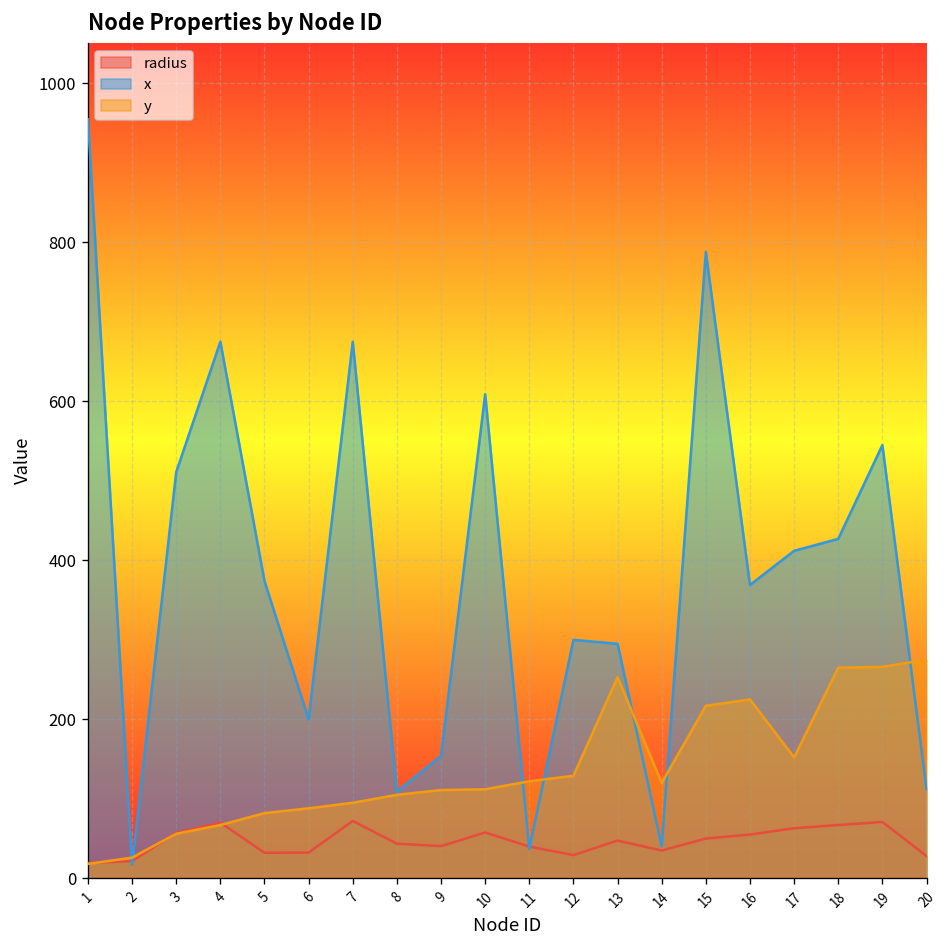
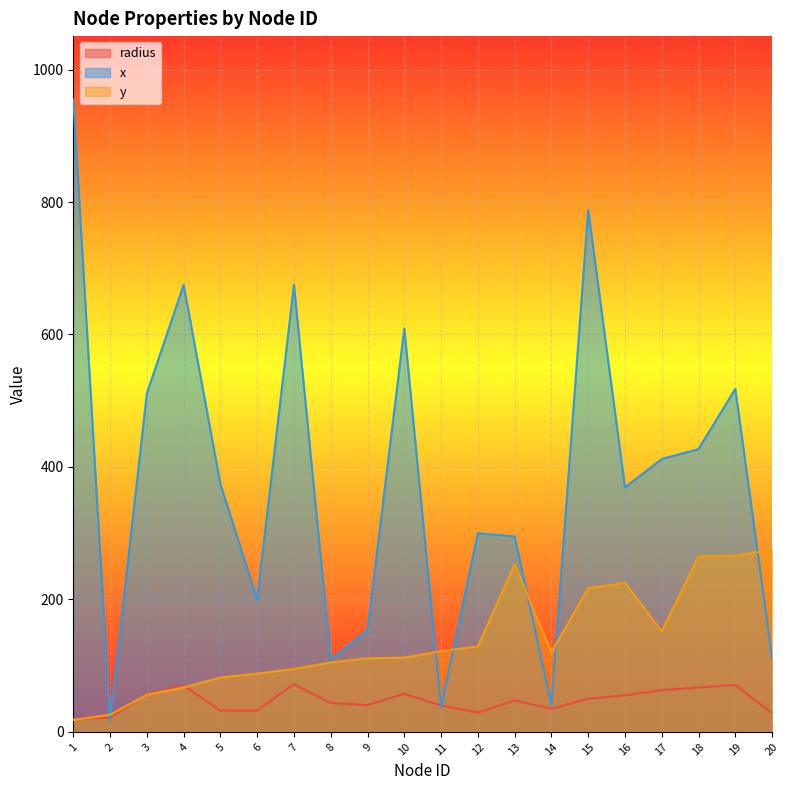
x, 19: 550 -> 520
